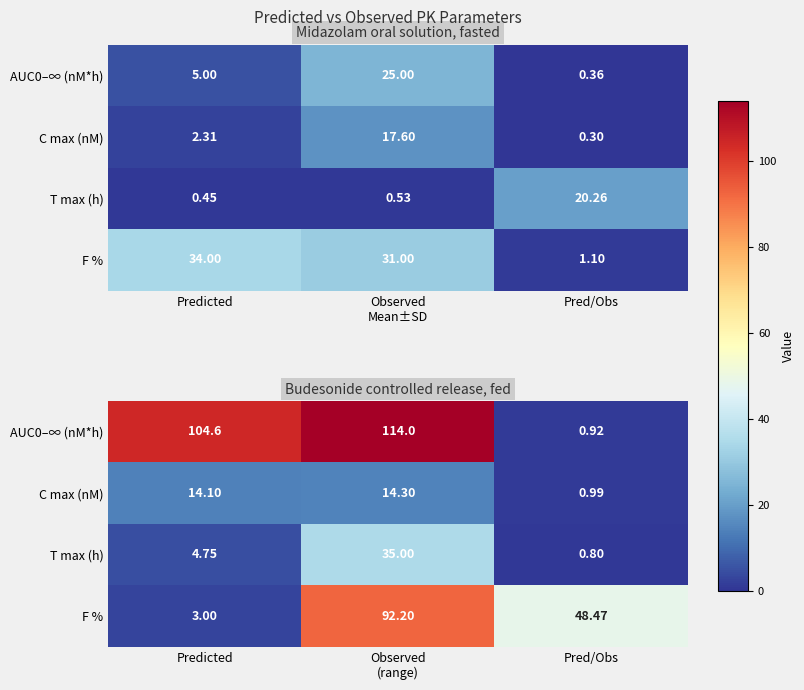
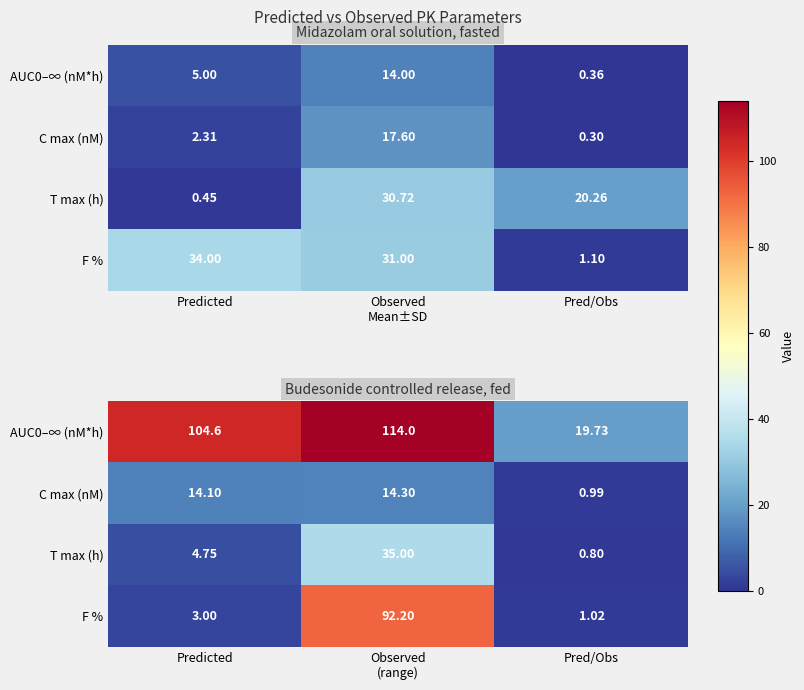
Midazolam oral solution, fasted, AUC0–∞ (nM*h), Observed Mean±SD: 25.00 -> 14.00
Midazolam oral solution, fasted, T max (h), Observed Mean±SD: 0.53 -> 30.72
Budesonide controlled release, fed, AUC0–∞ (nM*h), Pred/Obs: 0.92 -> 19.73
Budesonide controlled release, fed, F %, Pred/Obs: 48.47 -> 1.02
